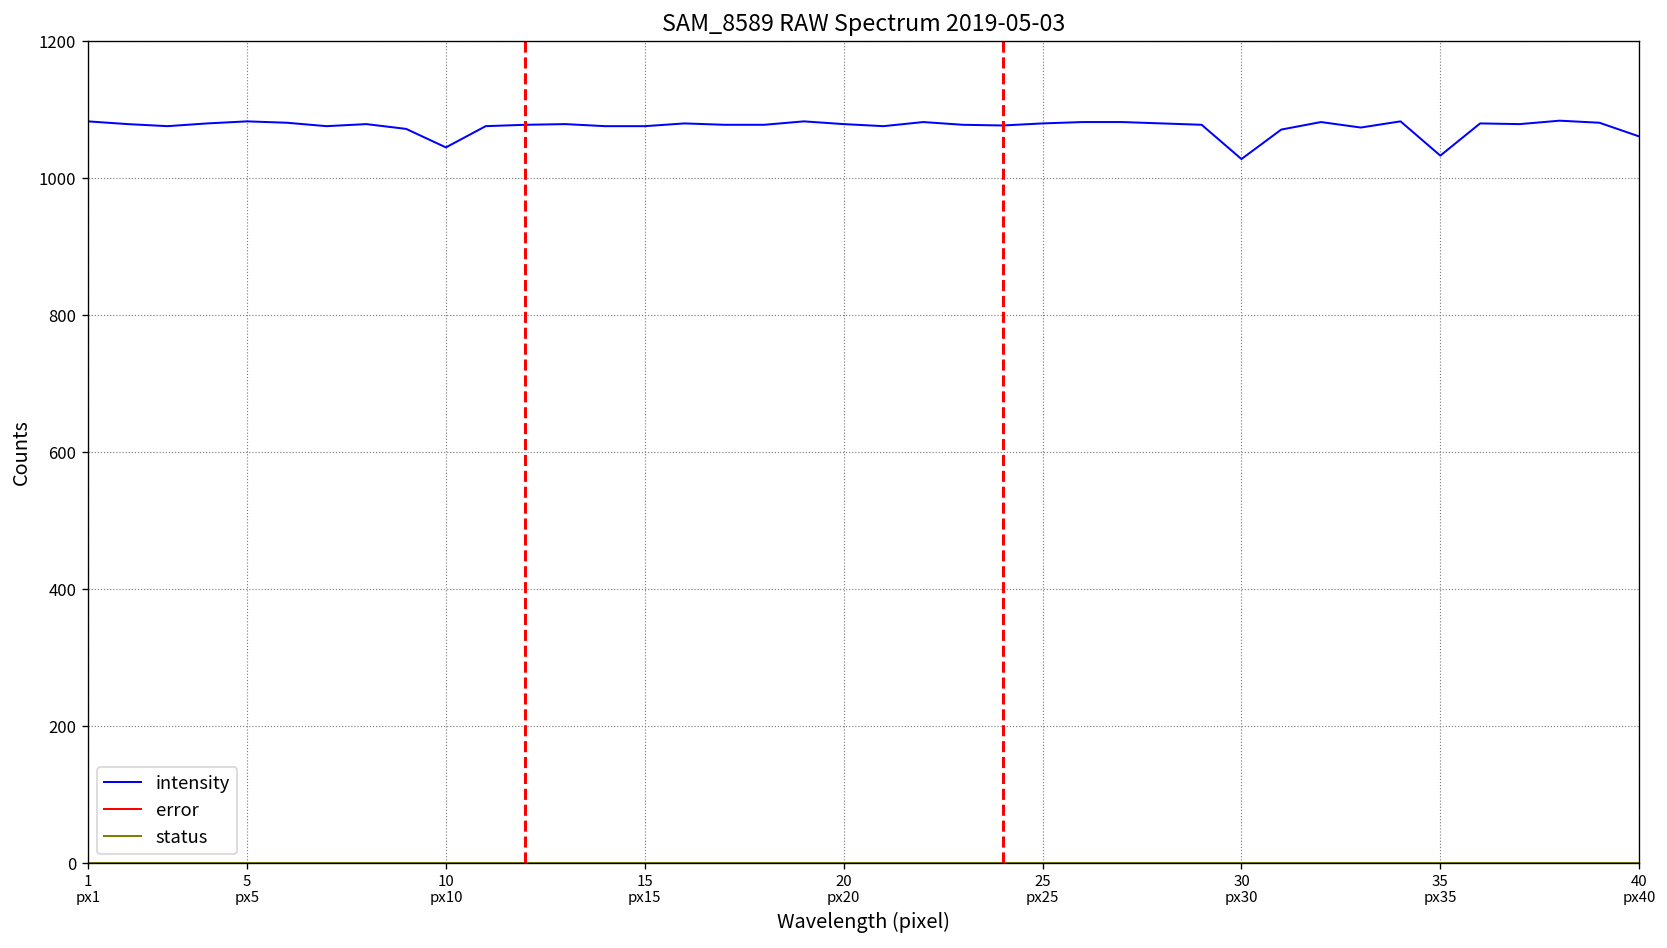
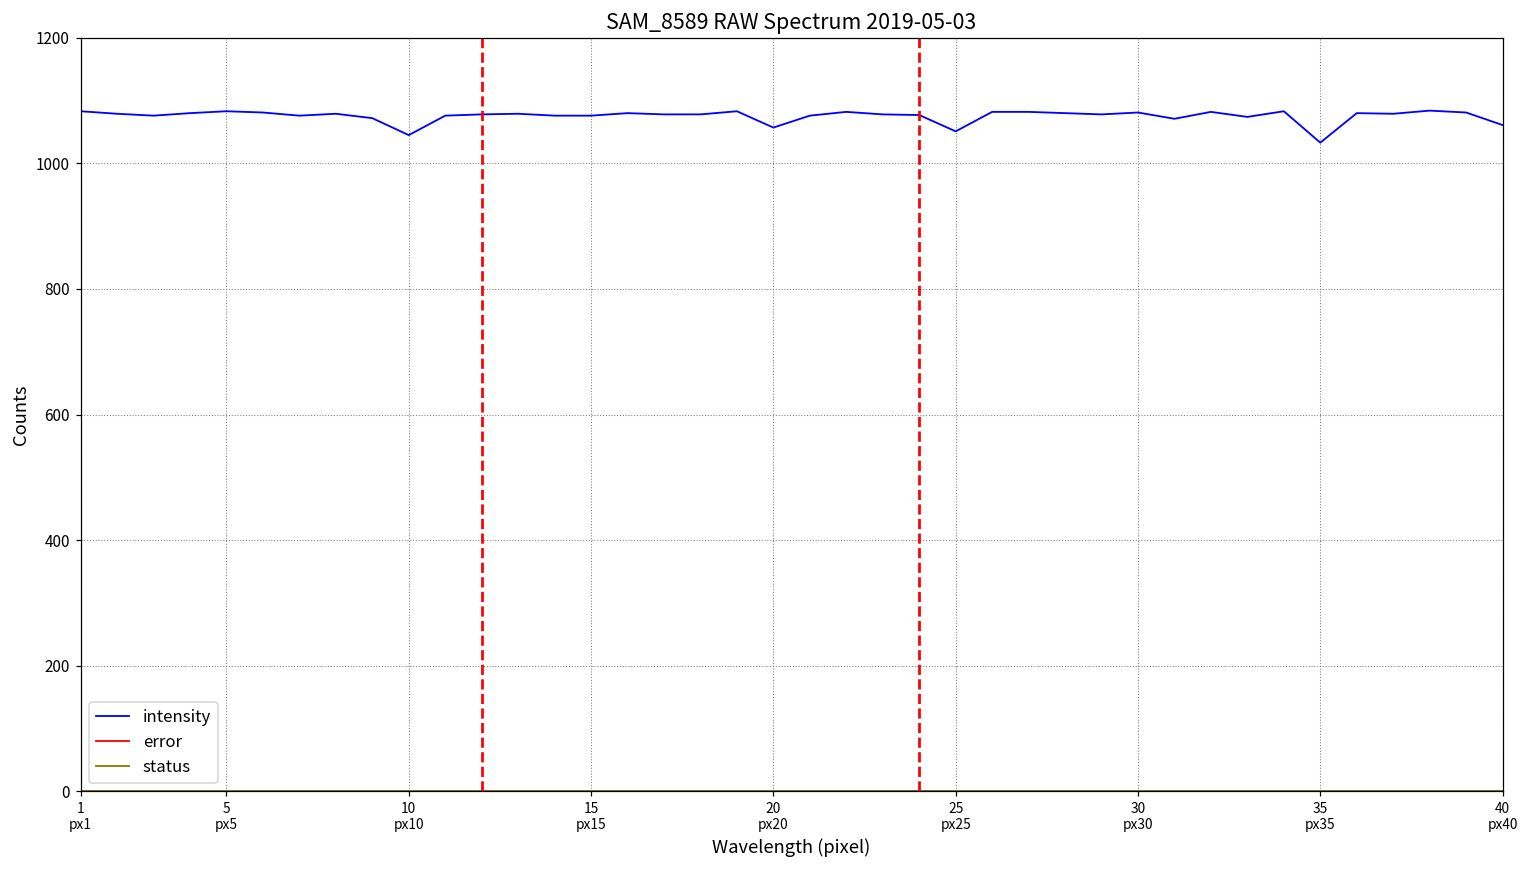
intensity, 20 px20: 1080 -> 1060
intensity, 25 px25: 1080 -> 1050
intensity, 30 px30: 1030 -> 1080
